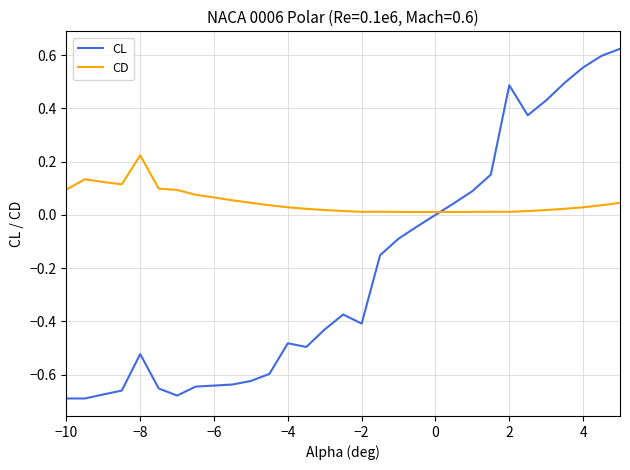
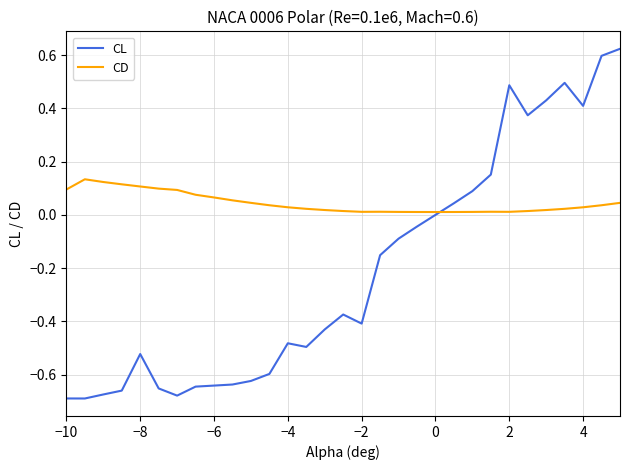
CD, −8: 0.22 -> 0.11
CL, 4: 0.55 -> 0.41
